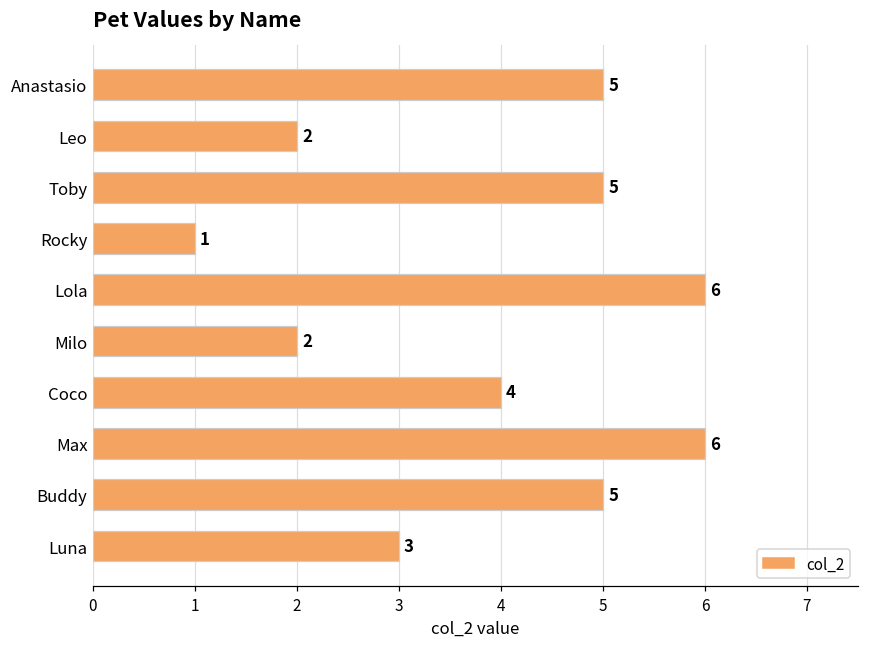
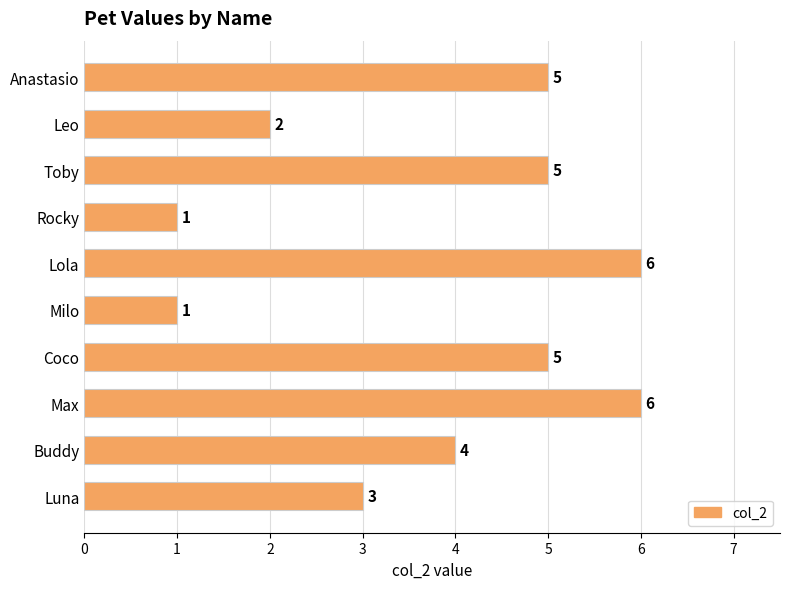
Milo: 2 -> 1
Coco: 4 -> 5
Buddy: 5 -> 4
